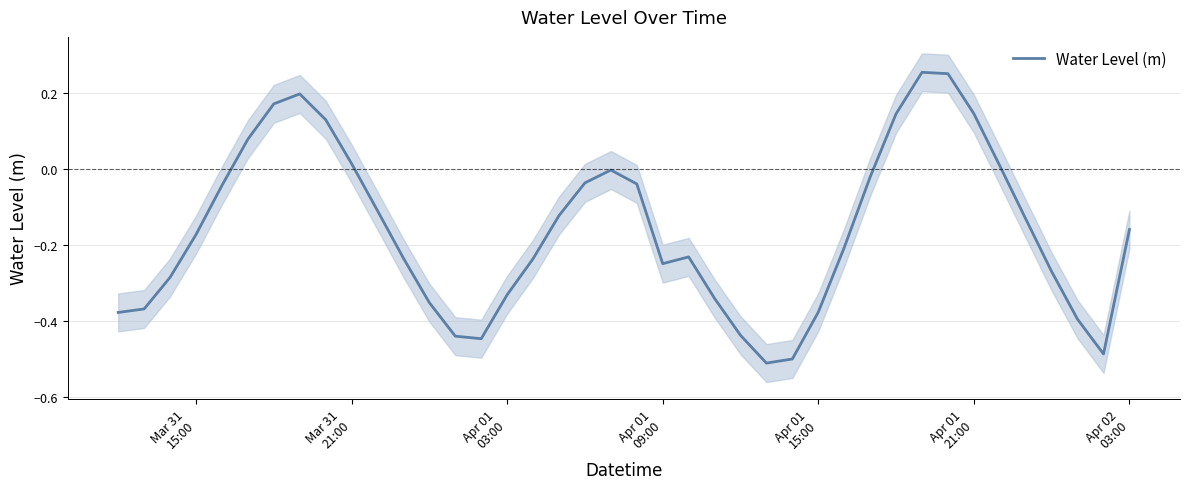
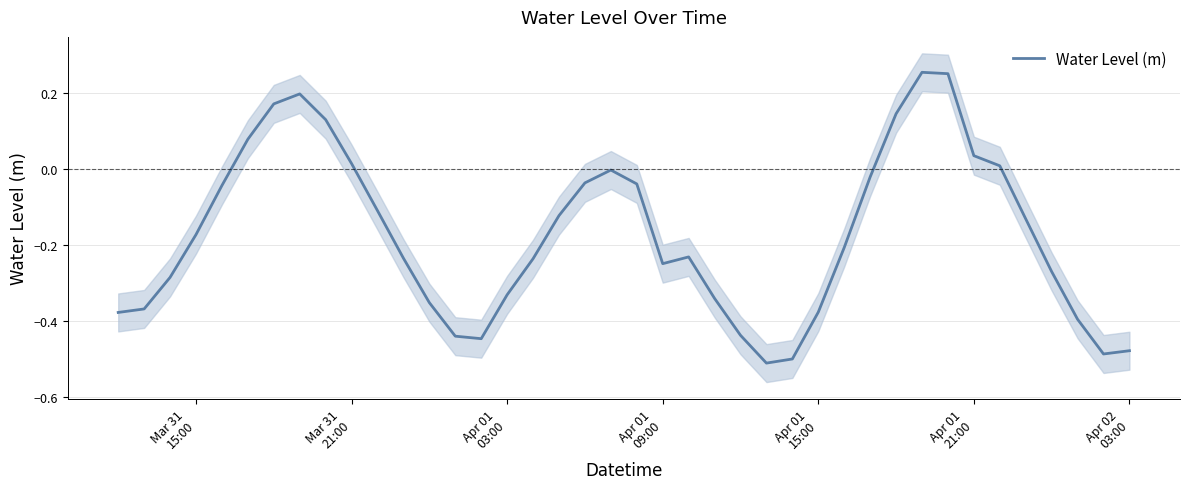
Water Level (m), Apr 01 21:00: 0.15 -> 0.04
Water Level (m), Apr 02 03:00: -0.16 -> -0.48
